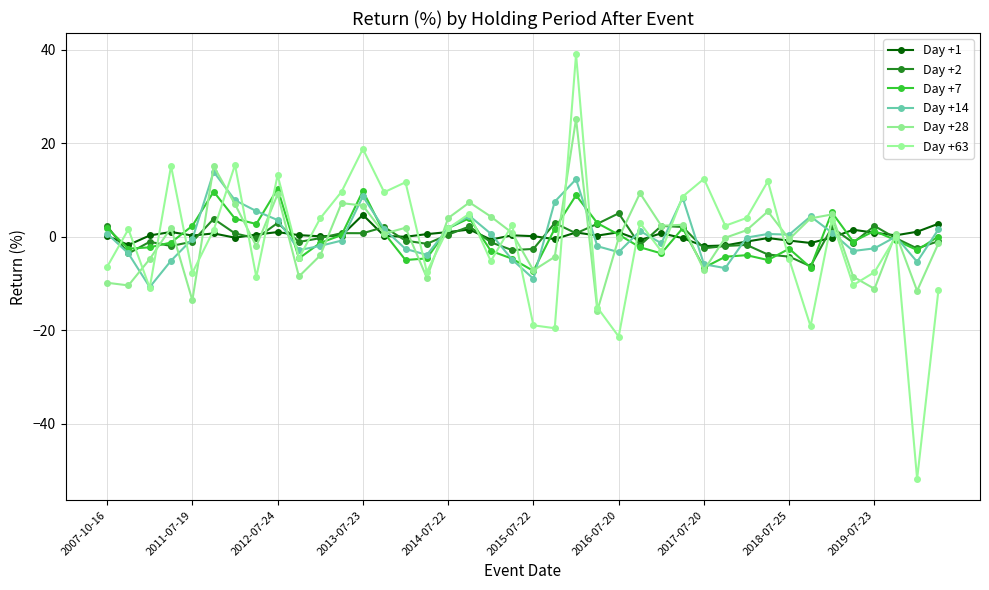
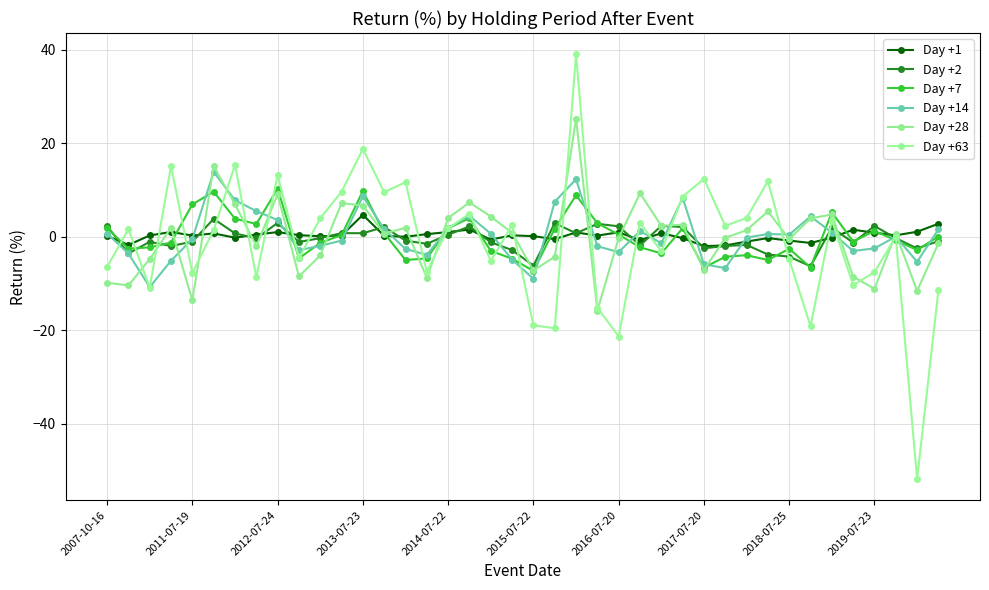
Day +7, 2011-07-19: 2 -> 7
Day +2, 2015-07-22: -3 -> -6
Day +2, 2016-07-20: 5 -> 2
